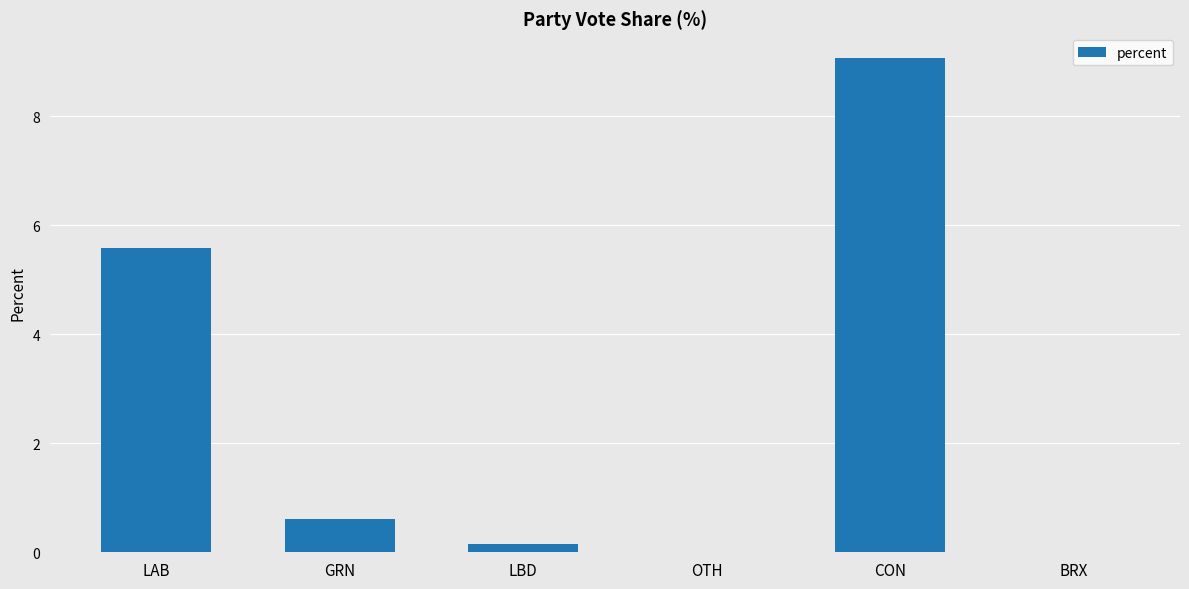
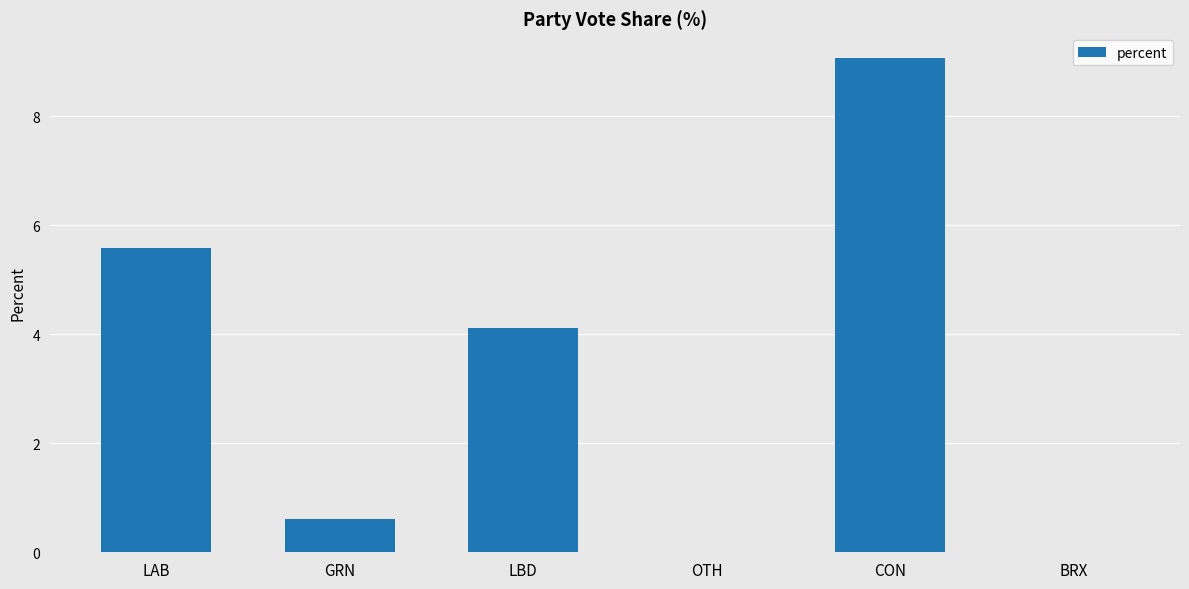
LBD: 0.2 -> 4.1
